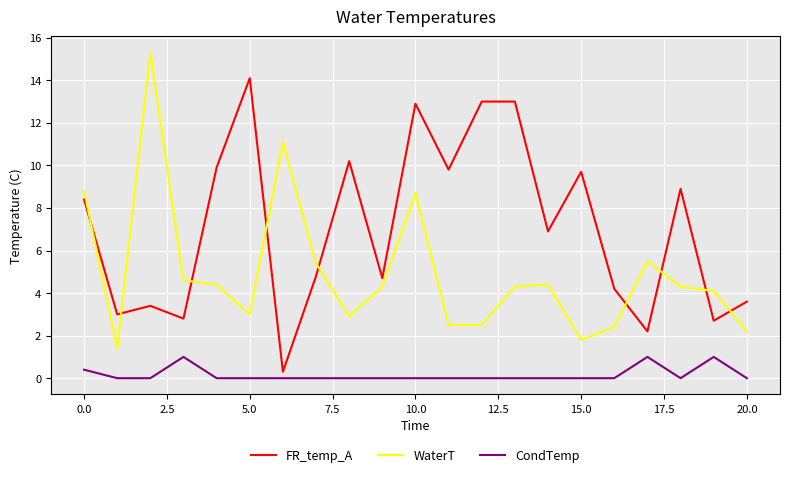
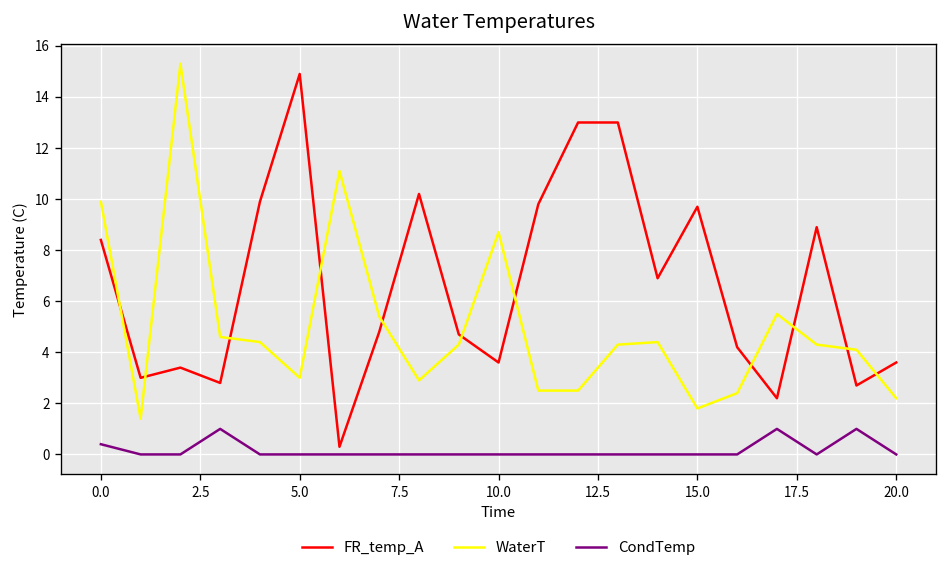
WaterT, 0.0: 8.8 -> 9.9
FR_temp_A, 5.0: 14.1 -> 14.9
FR_temp_A, 10.0: 12.9 -> 3.6
